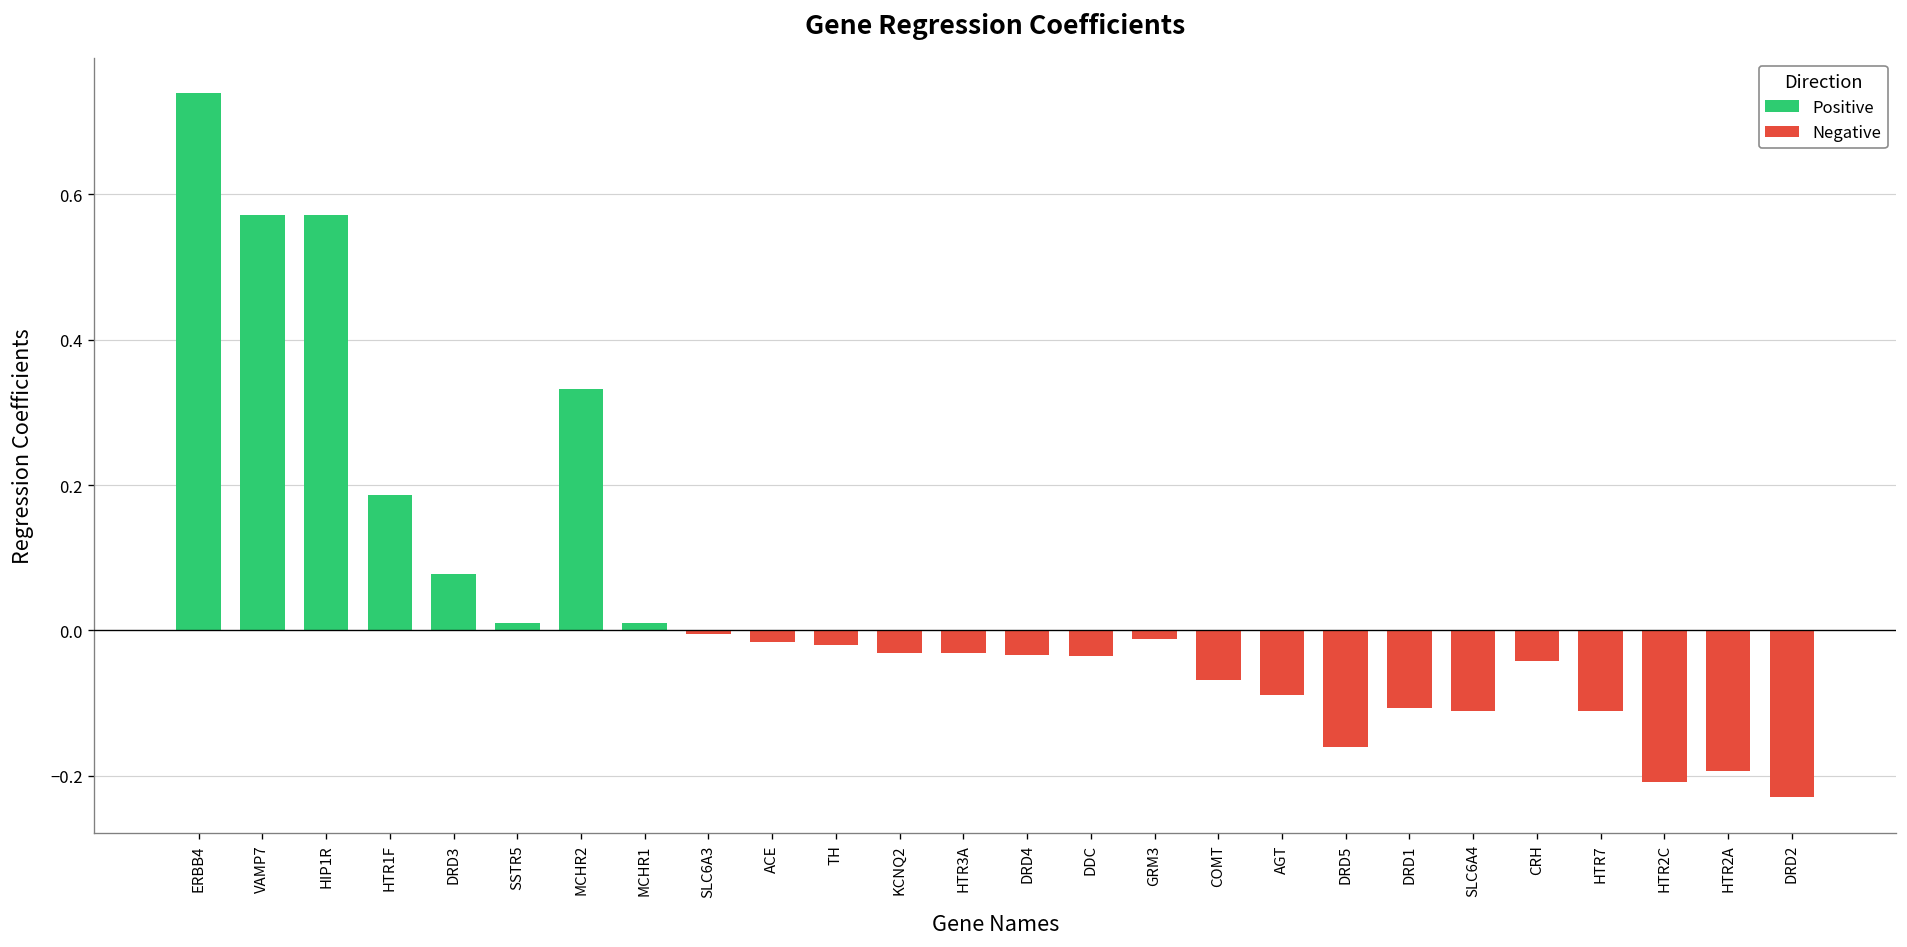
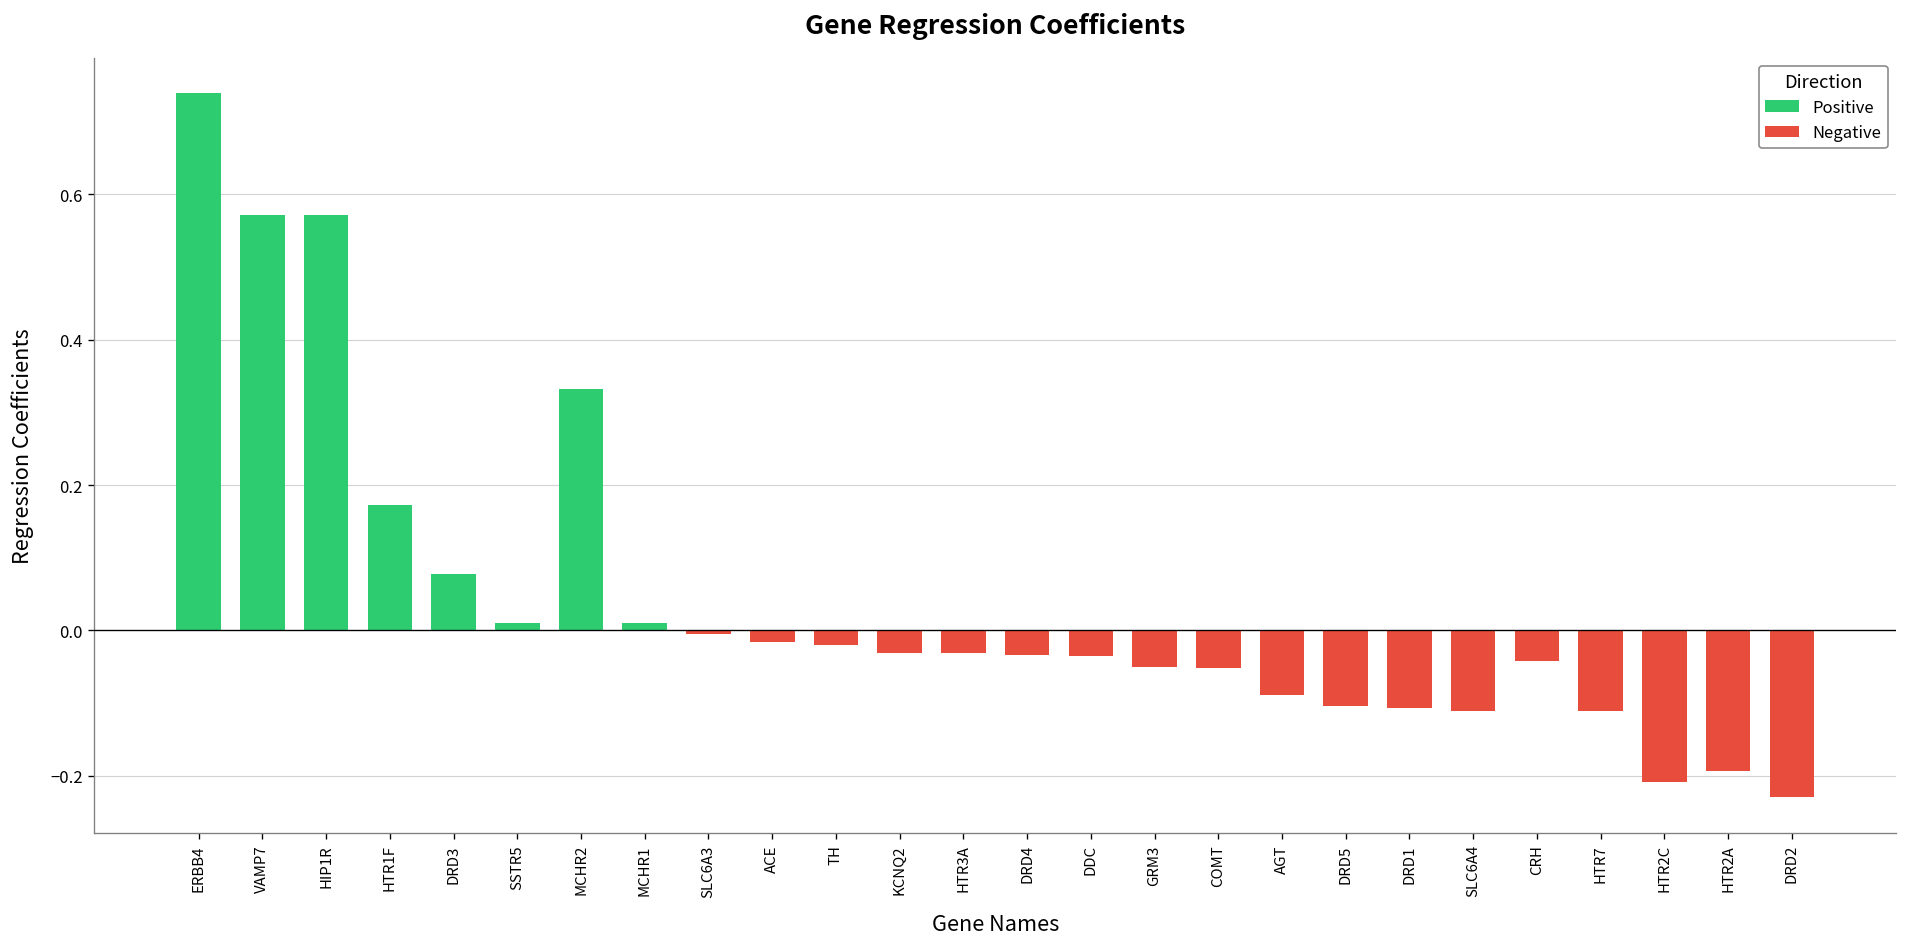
HTR1F: 0.19 -> 0.17
GRM3: -0.01 -> -0.05
COMT: -0.07 -> -0.05
DRD5: -0.16 -> -0.10
